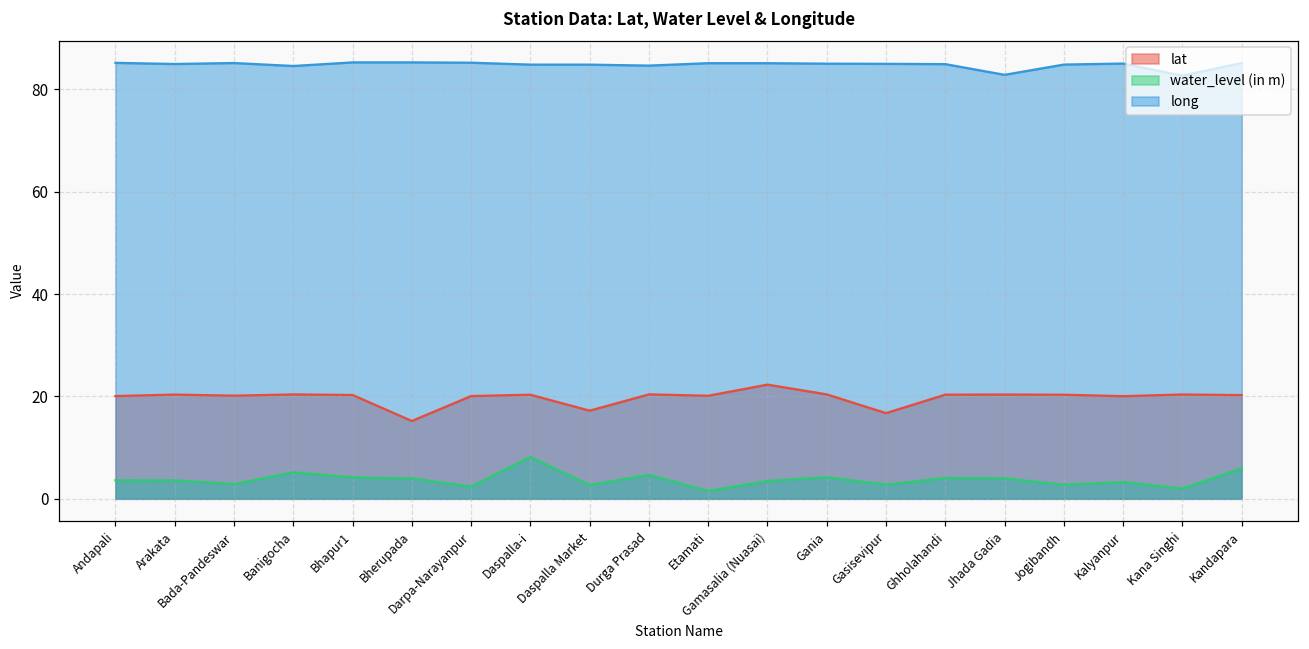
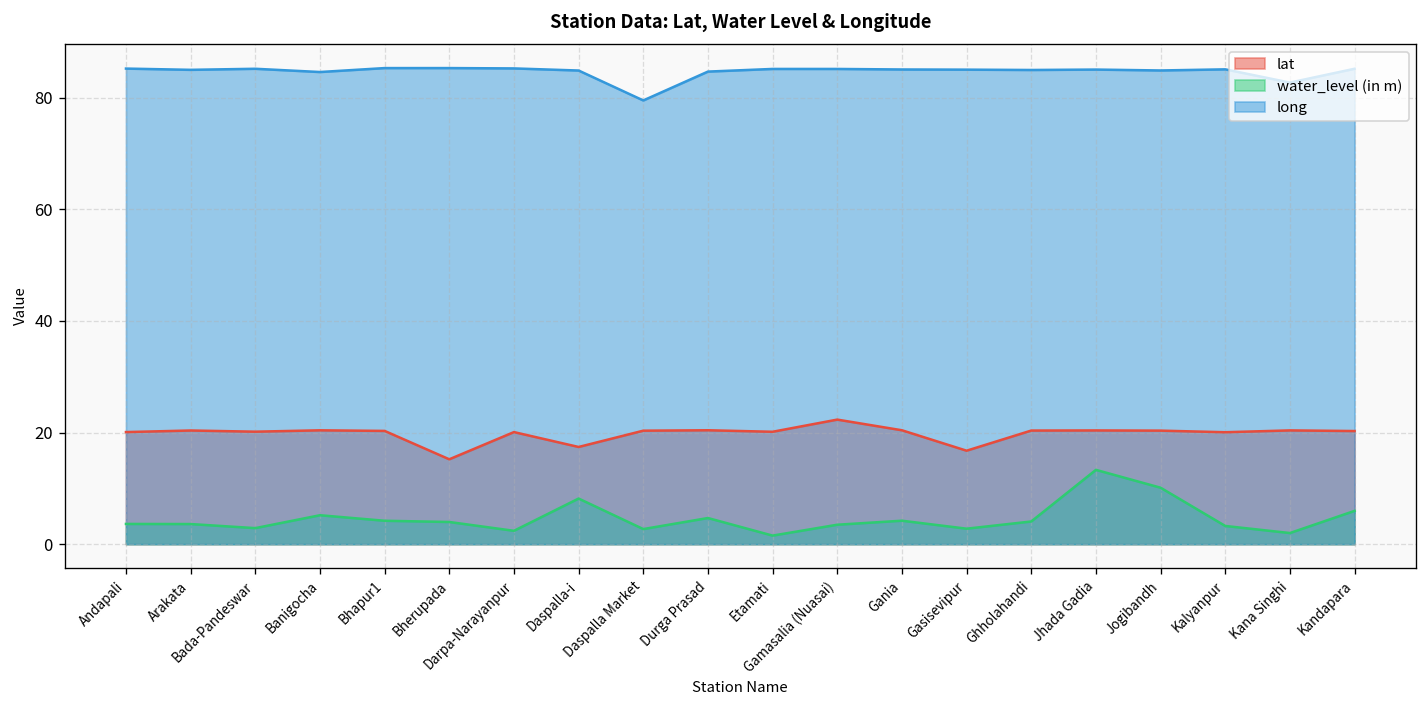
lat, Daspalla-i: 20 -> 17
lat, Daspalla Market: 17 -> 20
long, Daspalla Market: 85 -> 79
water_level (in m), Jhada Gadia: 4 -> 13
long, Jhada Gadia: 83 -> 85
water_level (in m), Jogibandh: 3 -> 10
